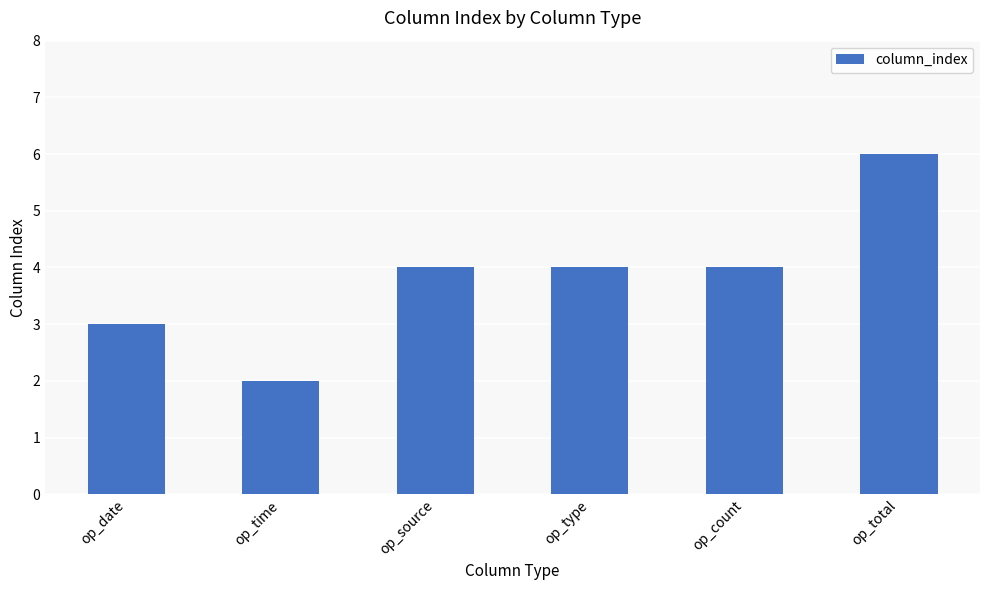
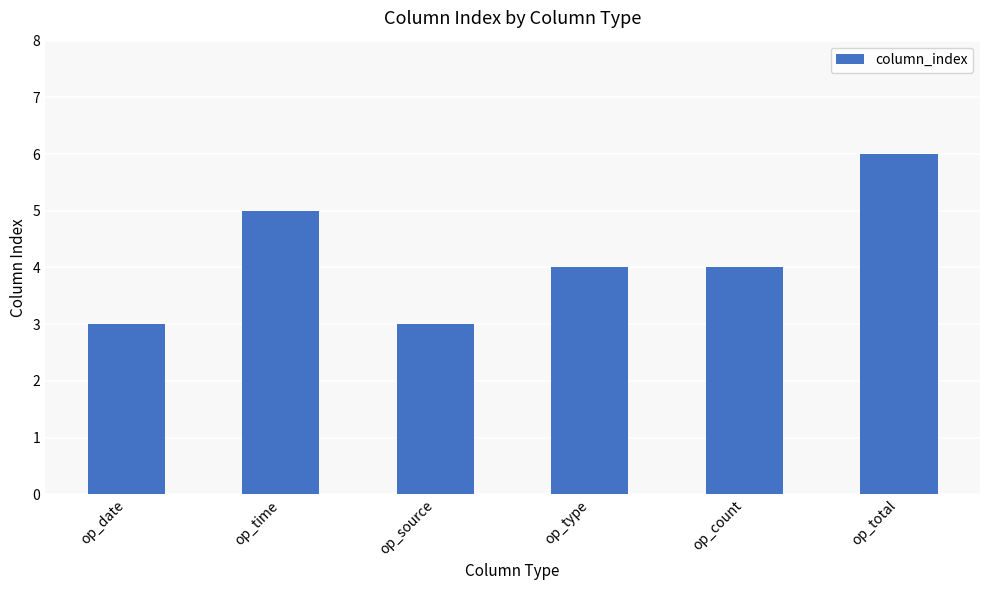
op_time: 2 -> 5
op_source: 4 -> 3
